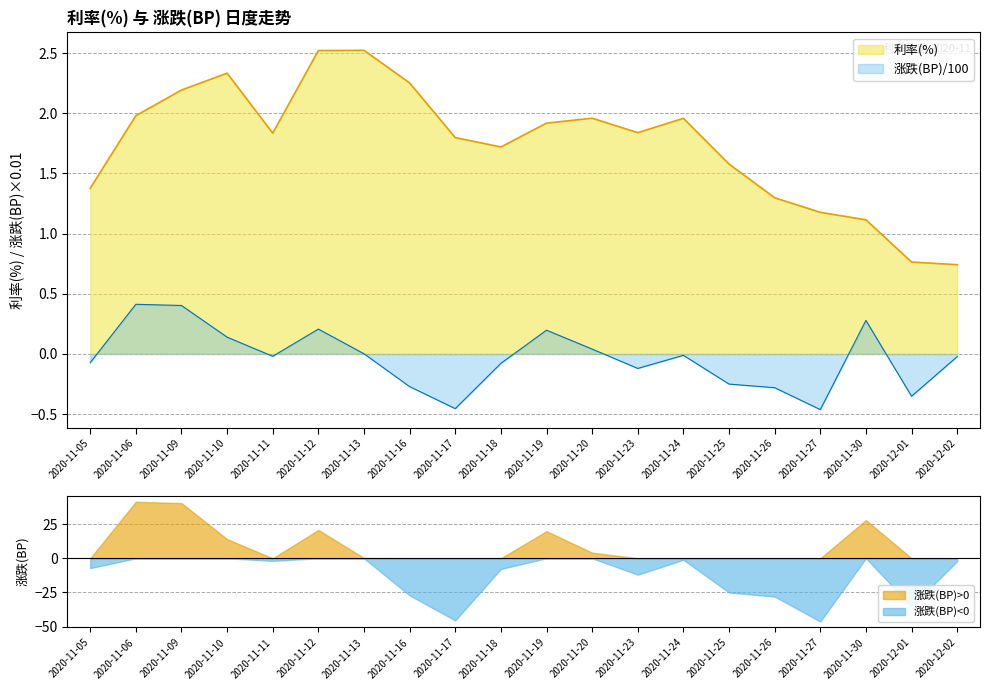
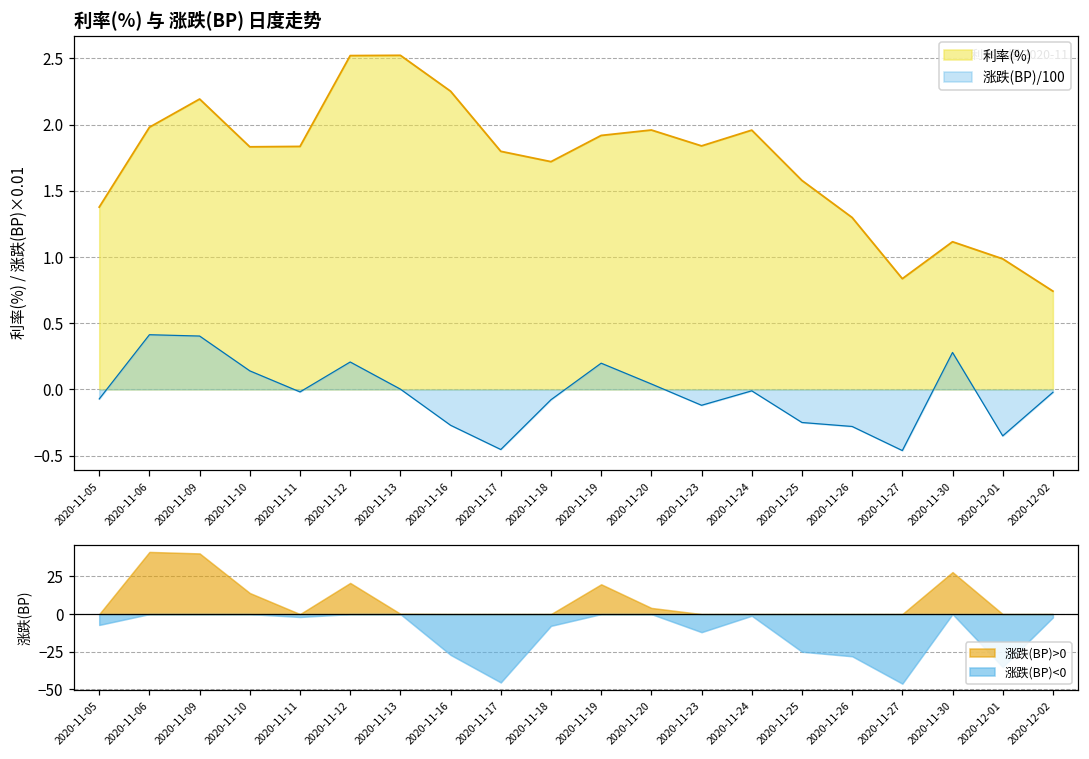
利率(%) 与 涨跌(BP) 日度走势, 利率(%), 2020-11-10: 2.33 -> 1.83
利率(%) 与 涨跌(BP) 日度走势, 利率(%), 2020-11-27: 1.18 -> 0.84
利率(%) 与 涨跌(BP) 日度走势, 利率(%), 2020-12-01: 0.76 -> 0.99
